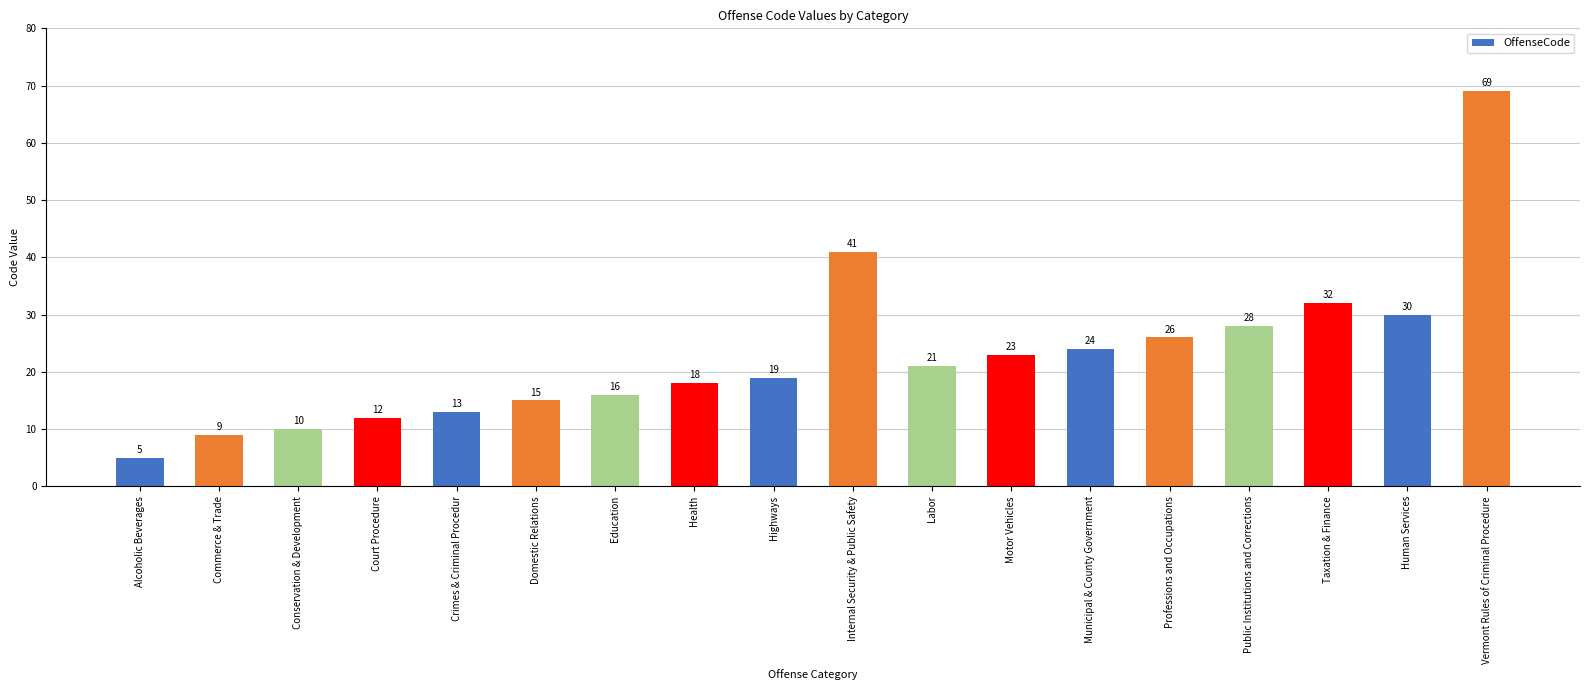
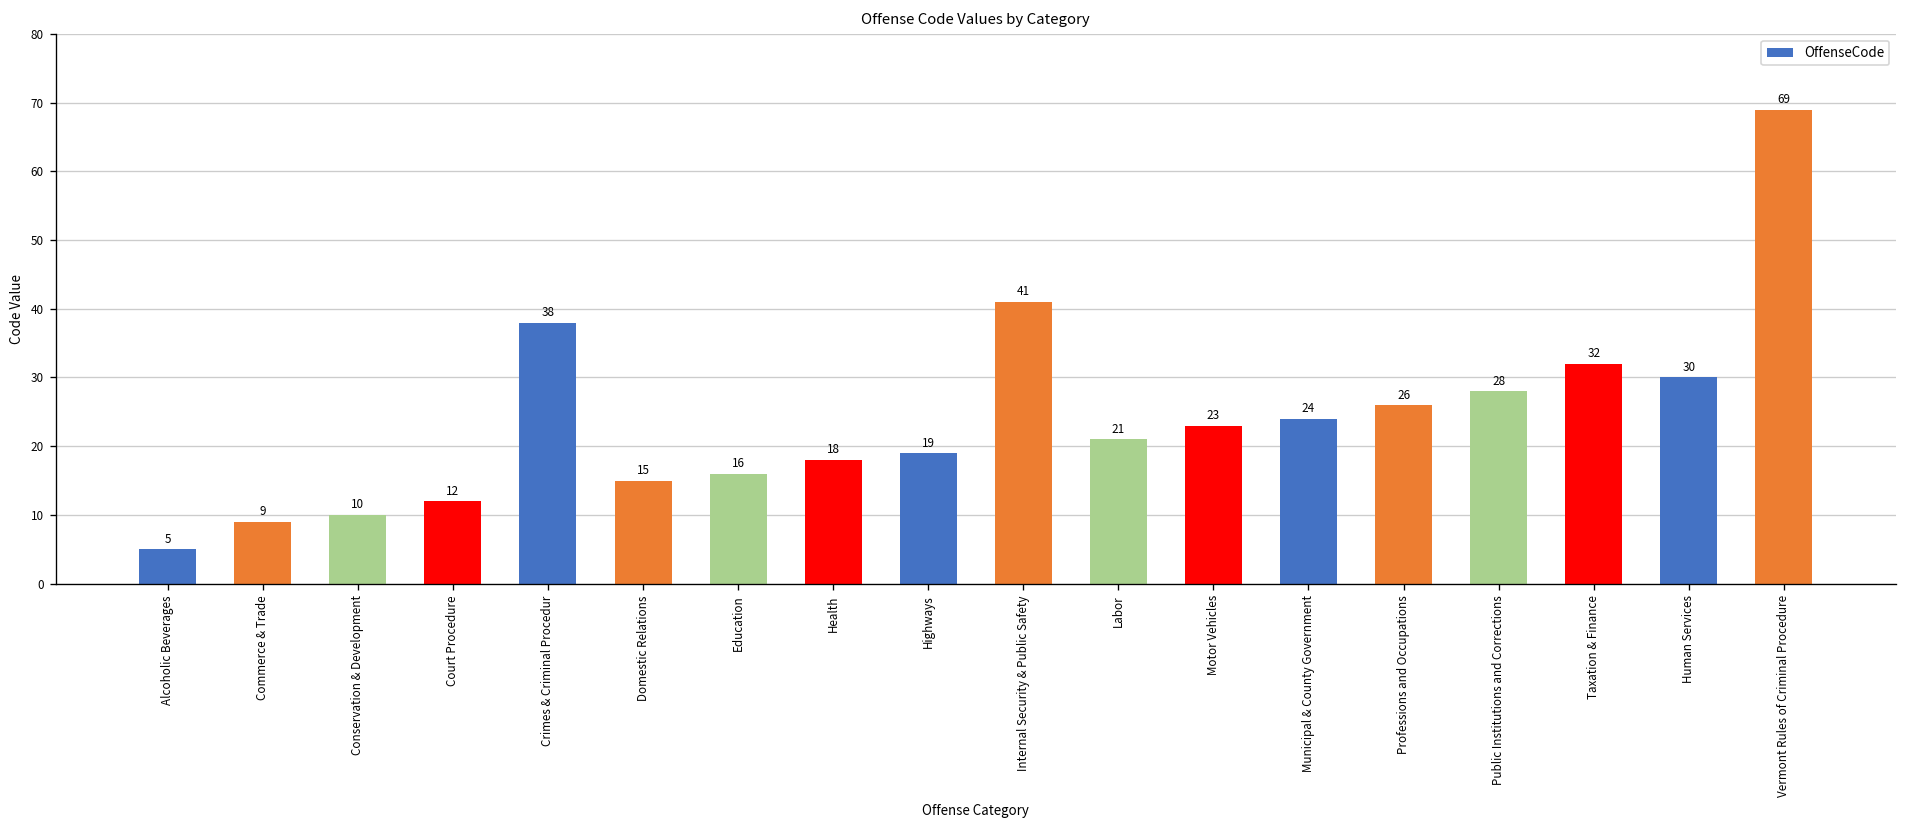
Crimes & Criminal Procedur: 13 -> 38
